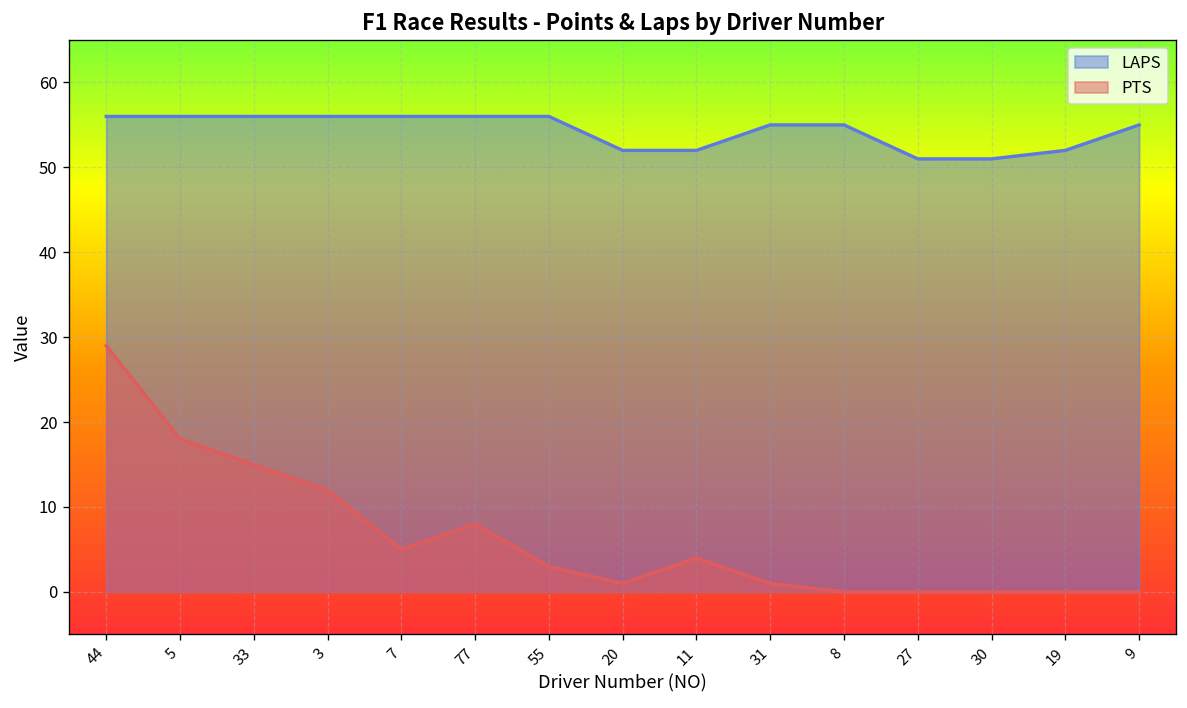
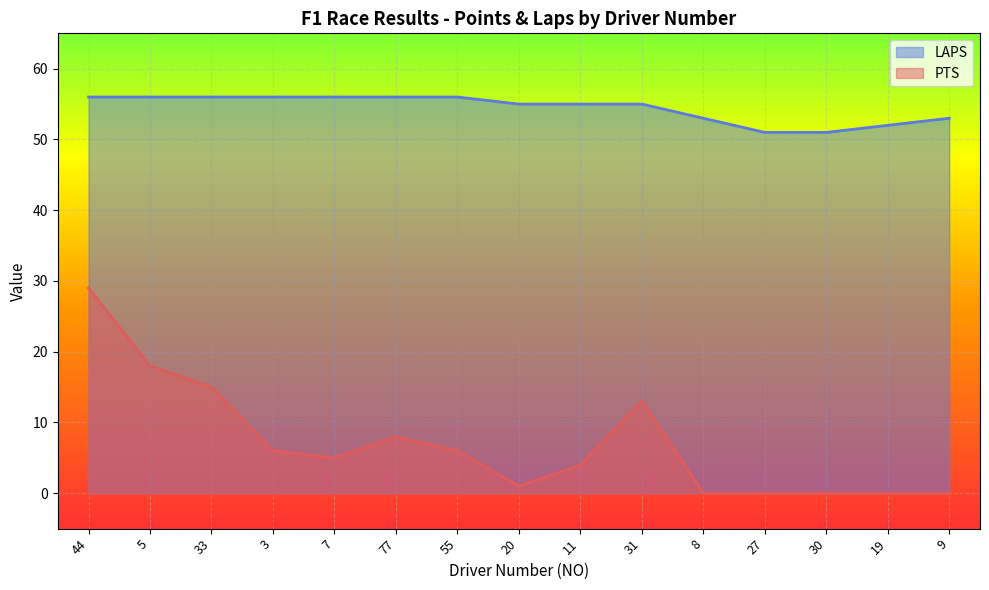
PTS, 3: 12 -> 6
PTS, 55: 3 -> 6
LAPS, 20: 52 -> 55
LAPS, 11: 52 -> 55
PTS, 31: 1 -> 13
LAPS, 8: 55 -> 53
LAPS, 9: 55 -> 53
